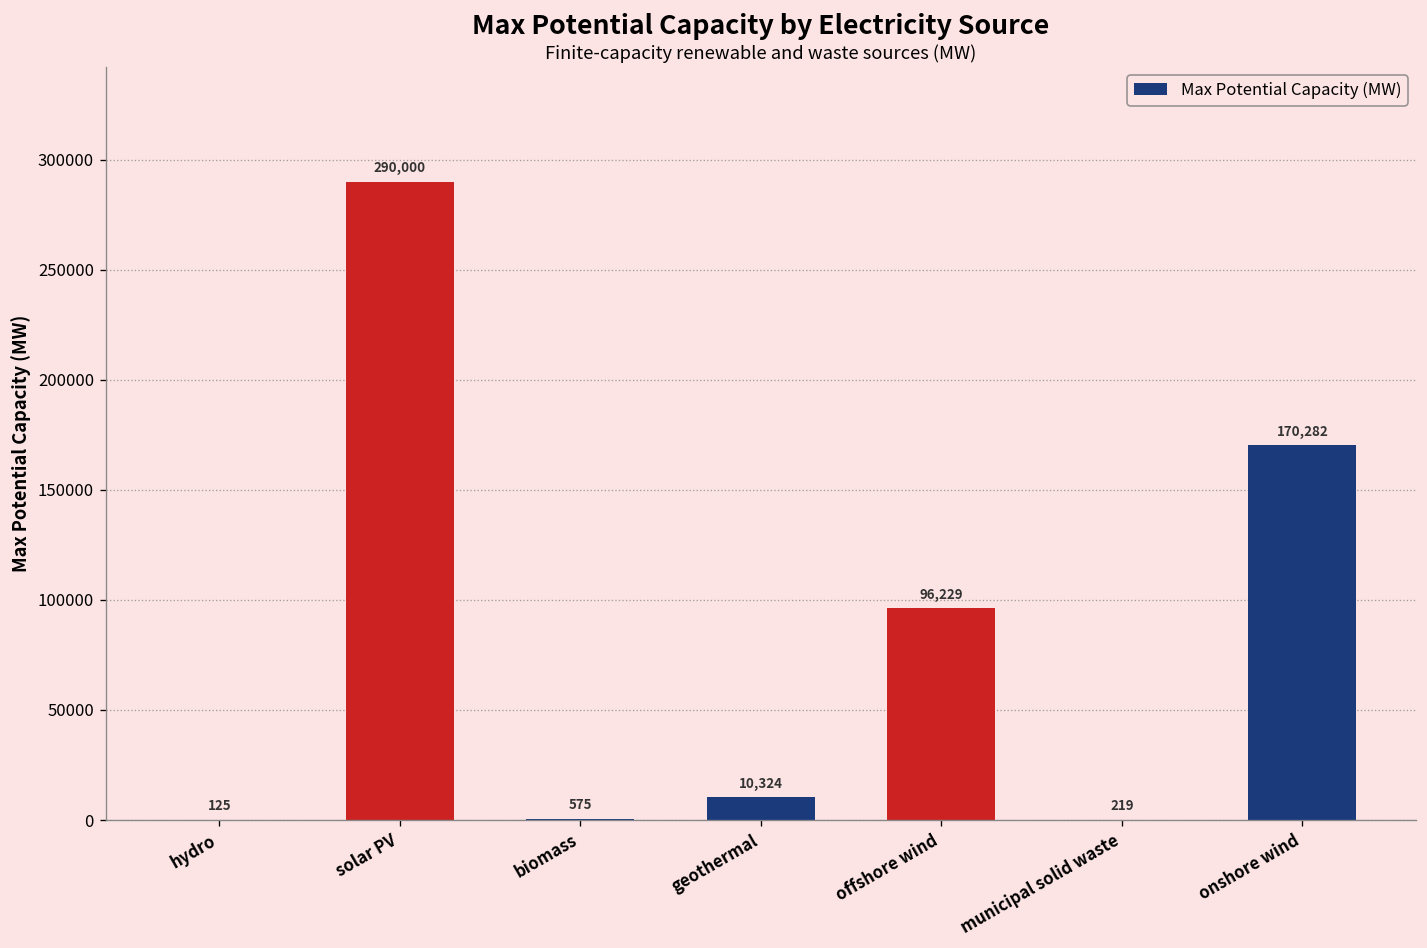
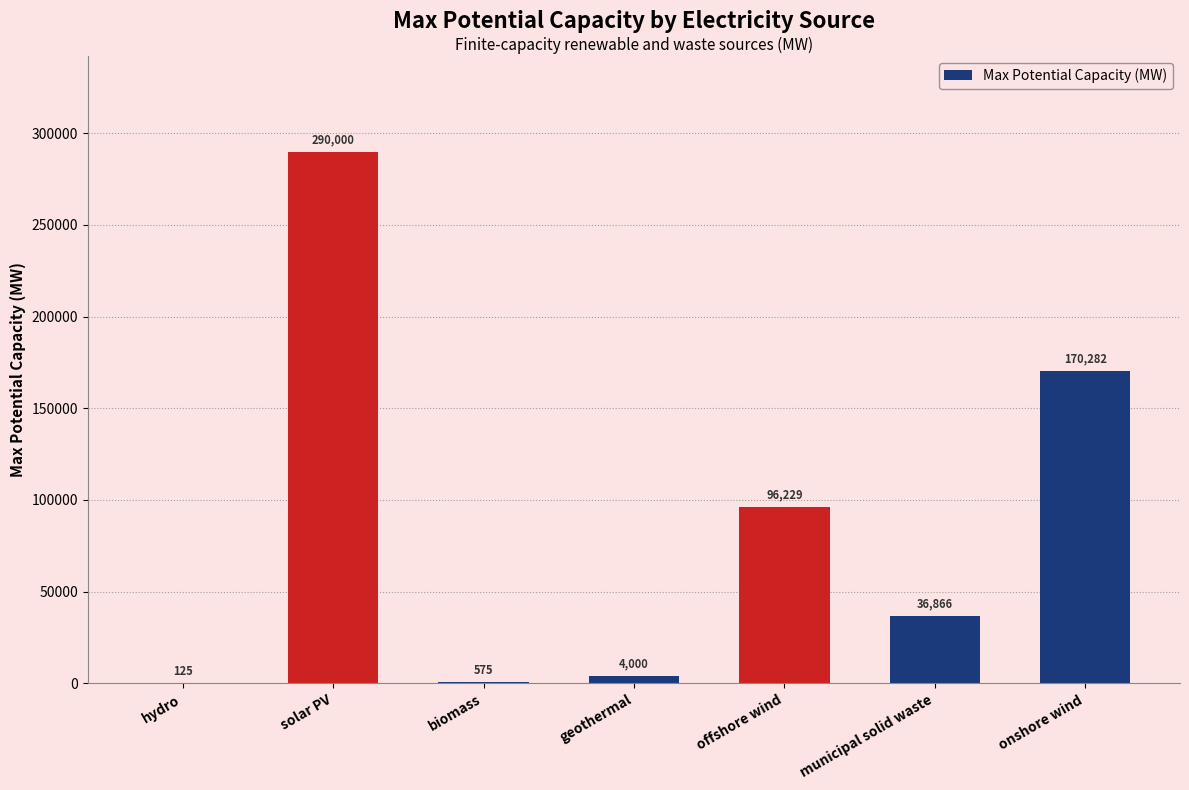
geothermal: 10,324 -> 4,000
municipal solid waste: 219 -> 36,866
